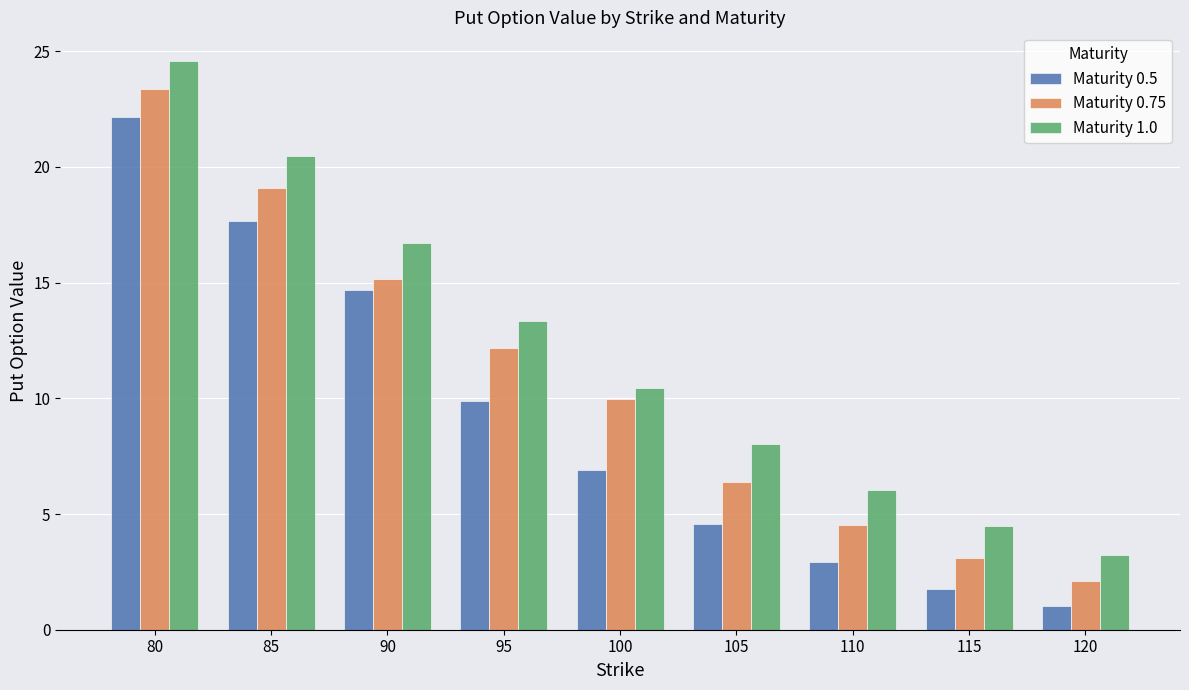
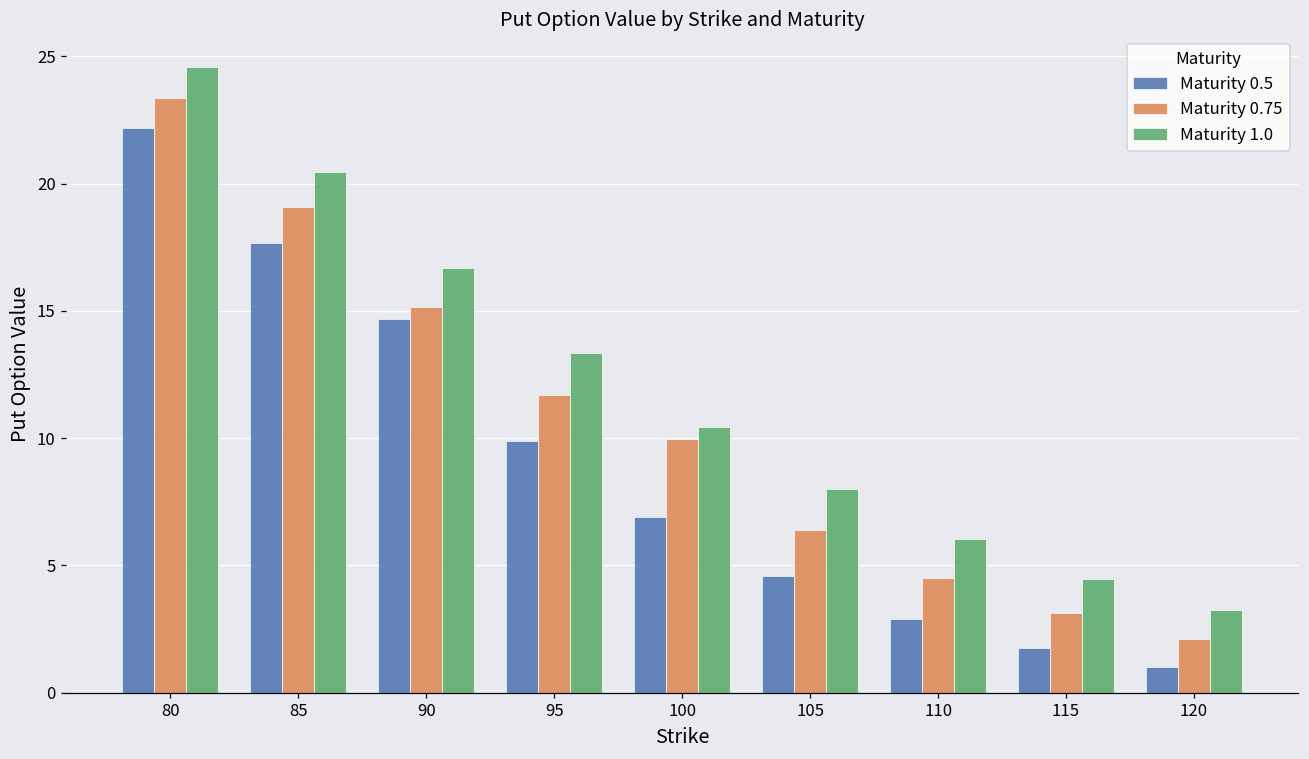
Maturity 0.75, 95: 12.2 -> 11.7
